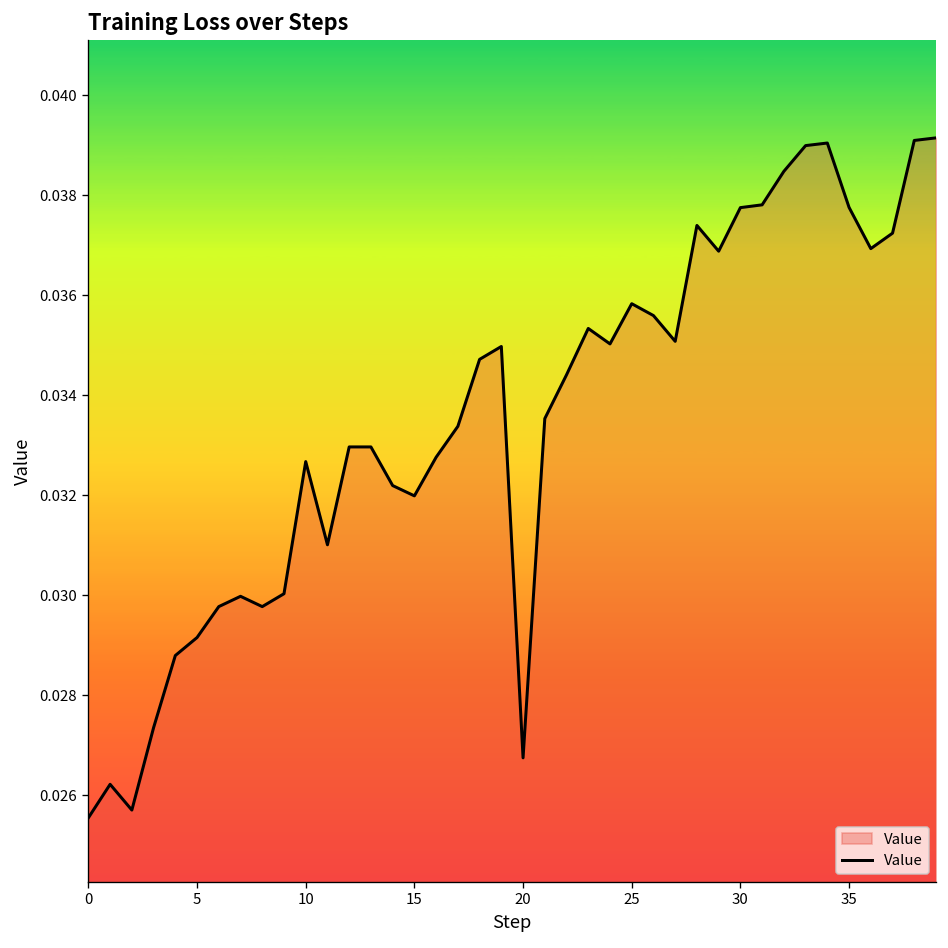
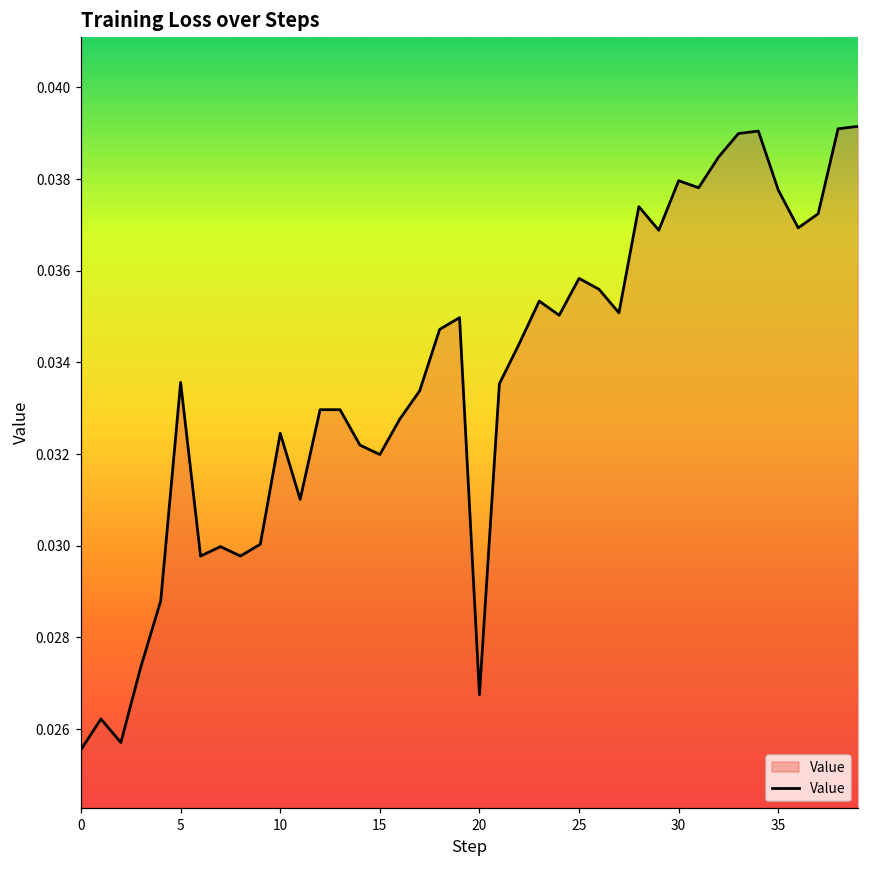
5: 0.0292 -> 0.0336
10: 0.0327 -> 0.0325
30: 0.0378 -> 0.0380
